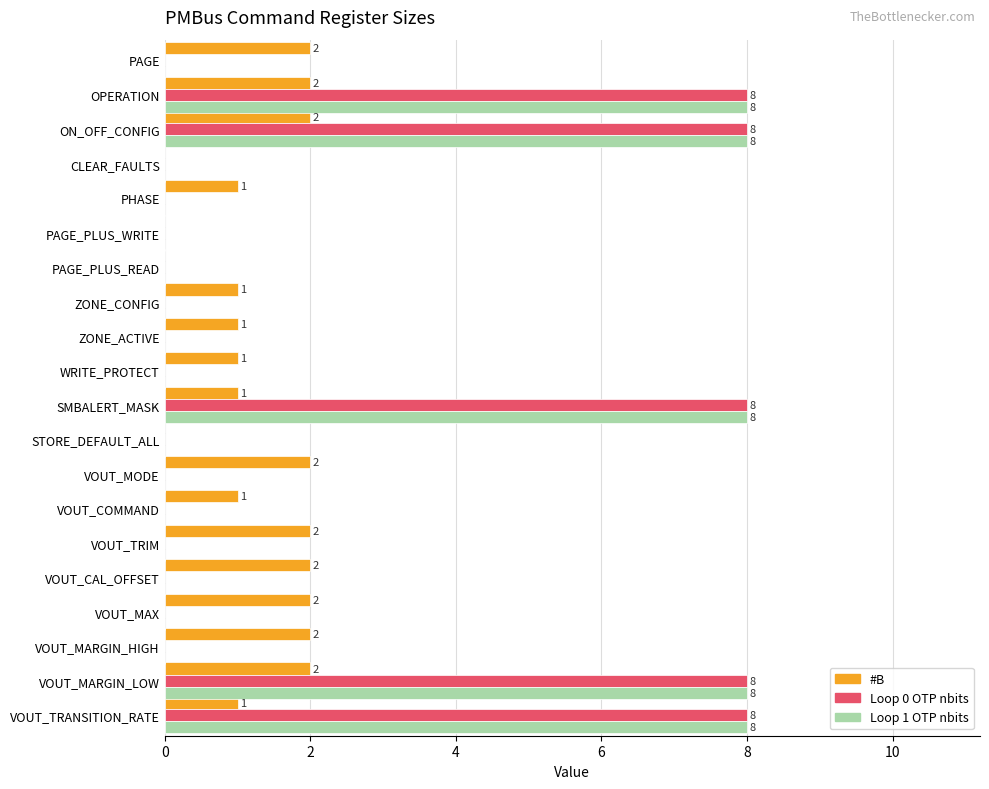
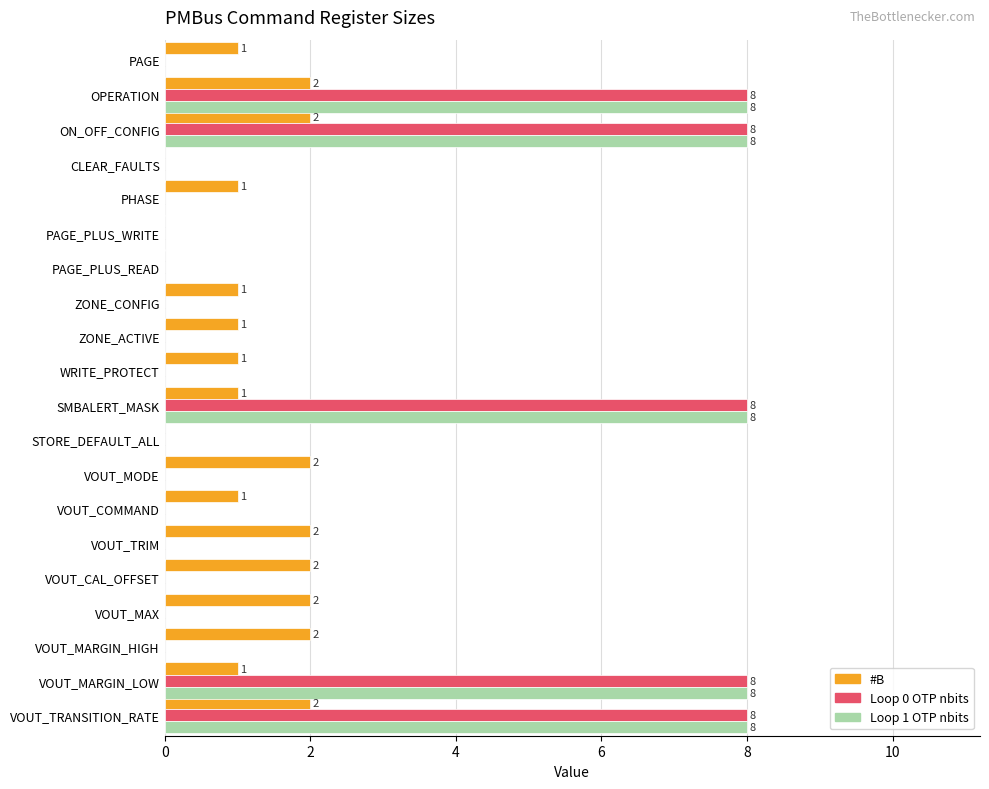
#B, PAGE: 2 -> 1
#B, VOUT_MARGIN_LOW: 2 -> 1
#B, VOUT_TRANSITION_RATE: 1 -> 2
